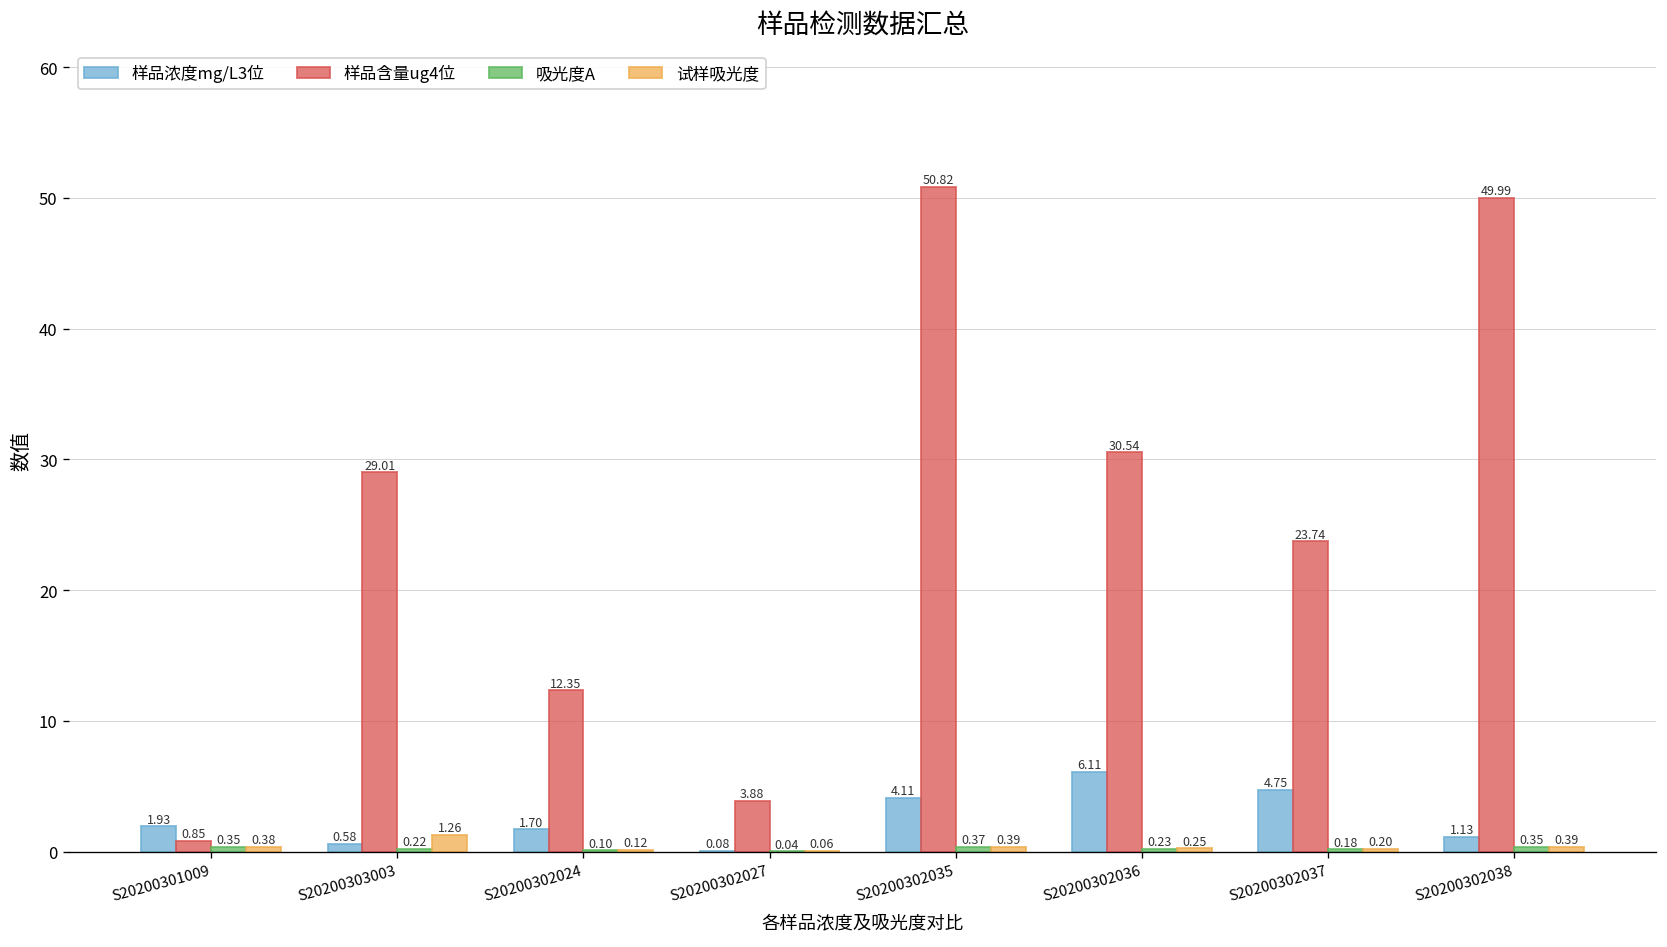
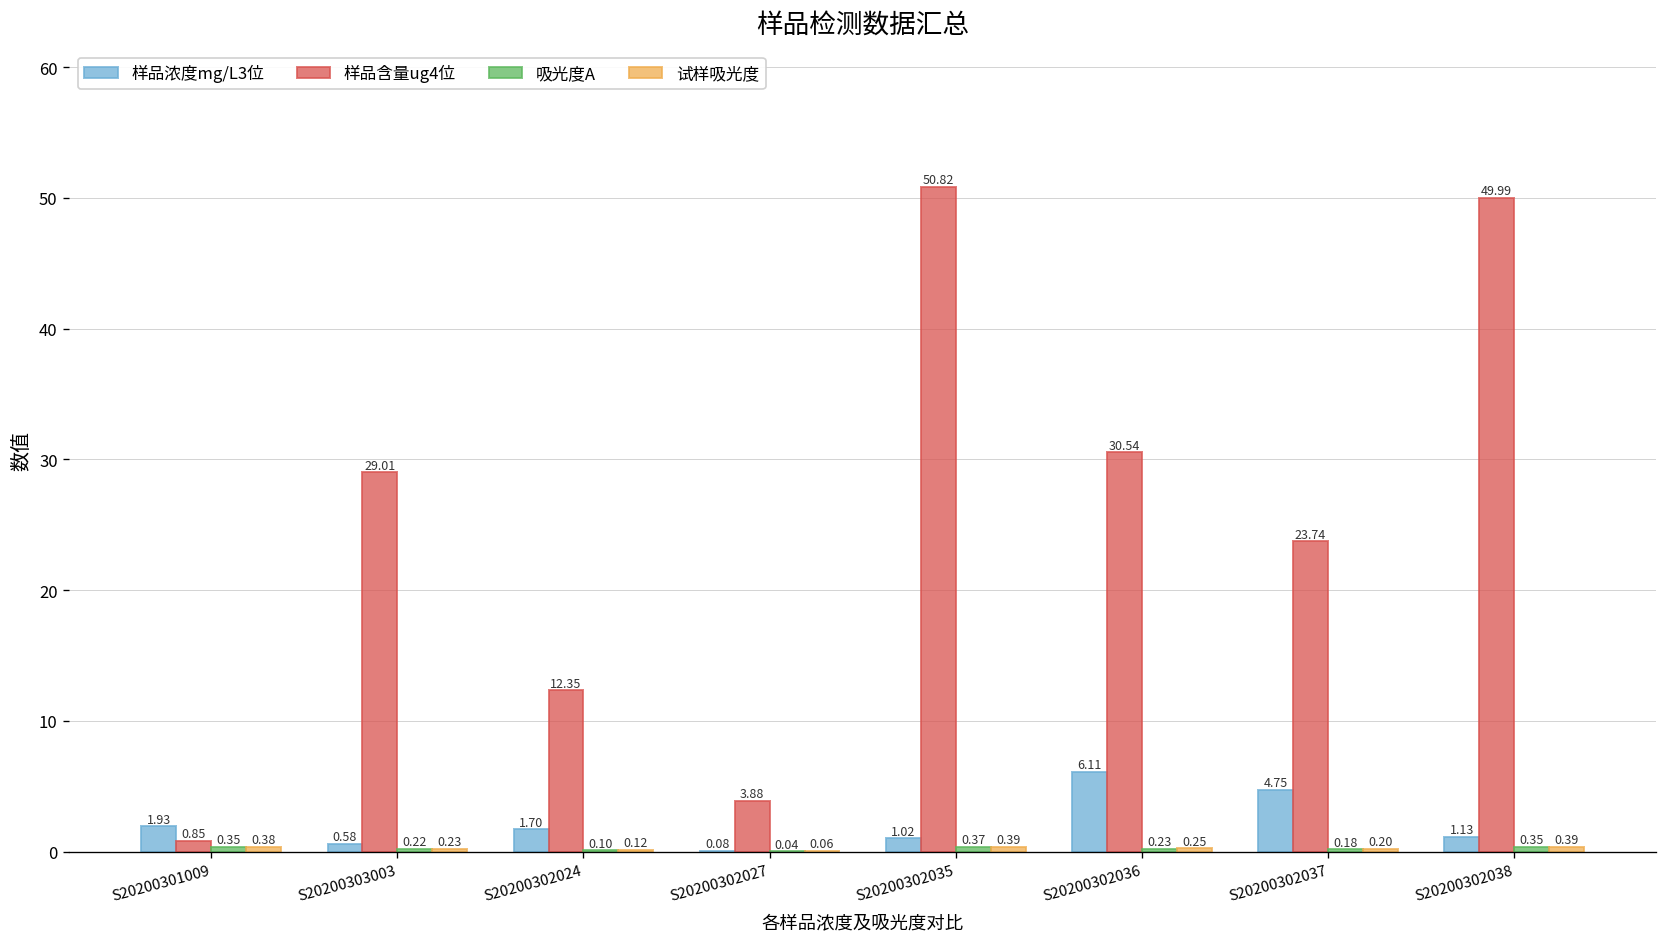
试样吸光度, S20200303003: 1.26 -> 0.23
样品浓度mg/L3位, S20200302035: 4.11 -> 1.02
